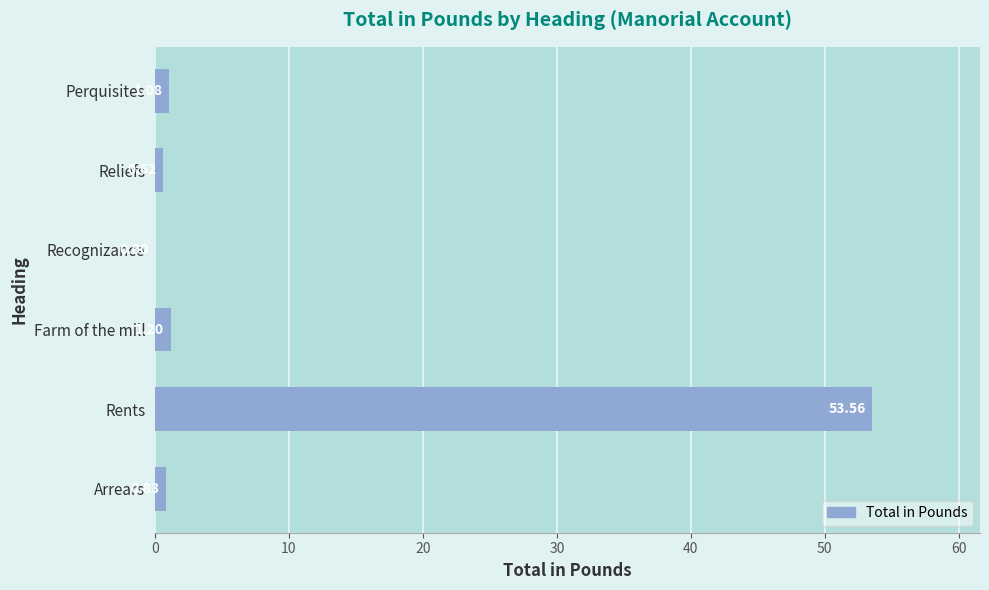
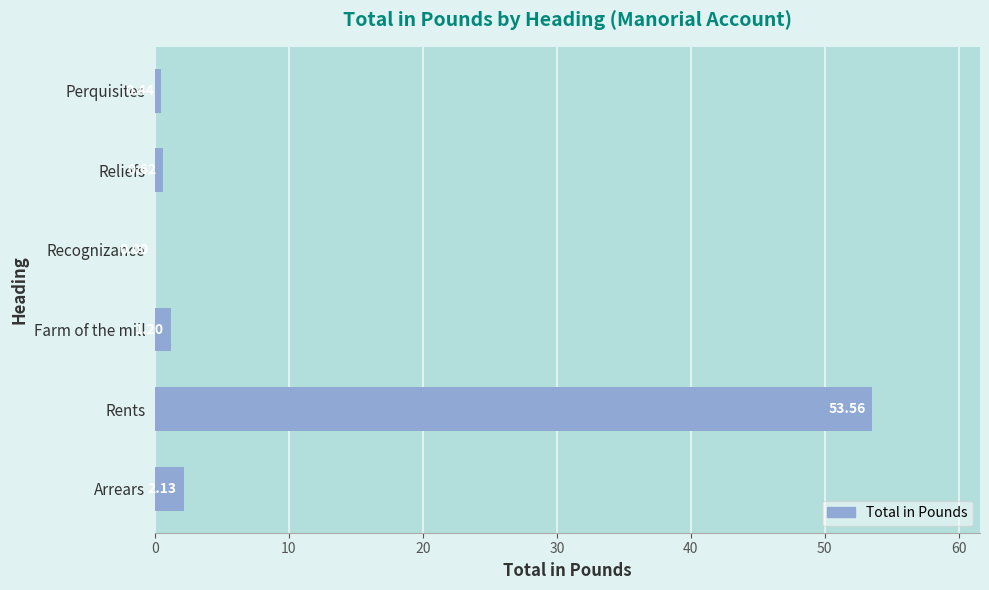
Perquisites: 1.1 -> 0.4
Arrears: 0.8 -> 2.1
